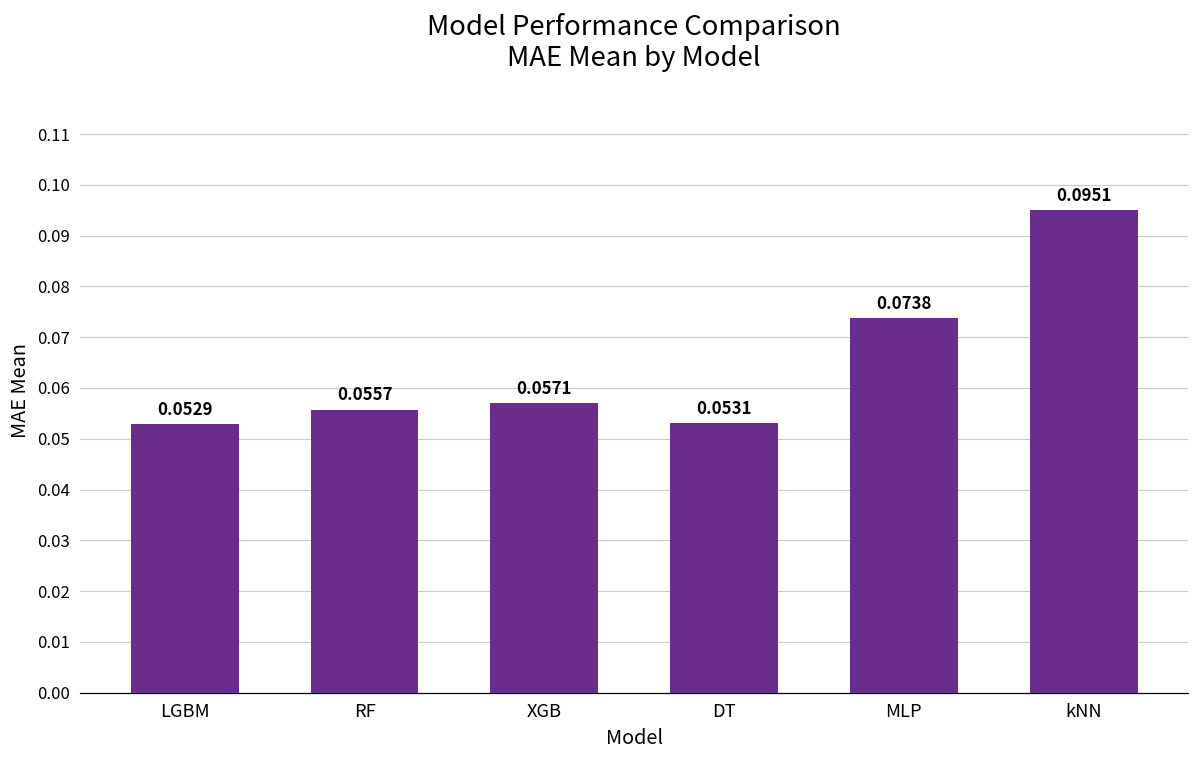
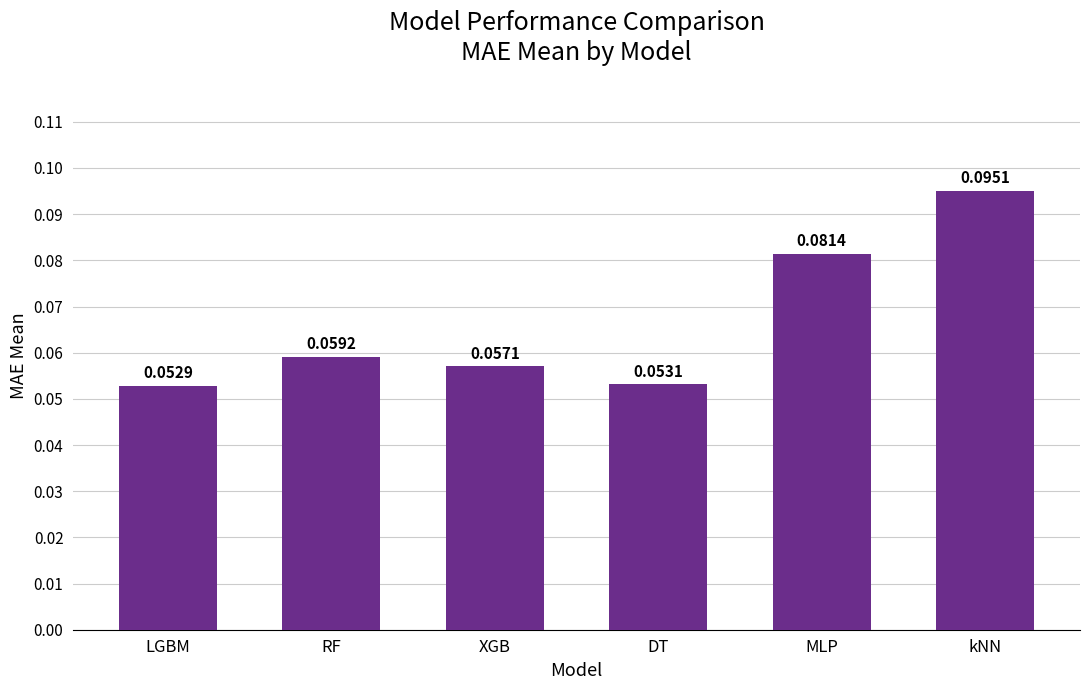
RF: 0.0557 -> 0.0592
MLP: 0.0738 -> 0.0814
